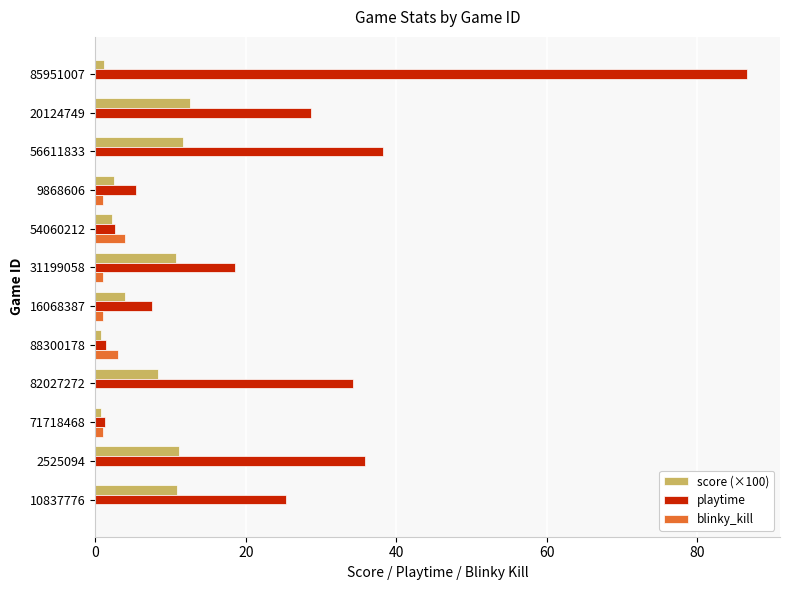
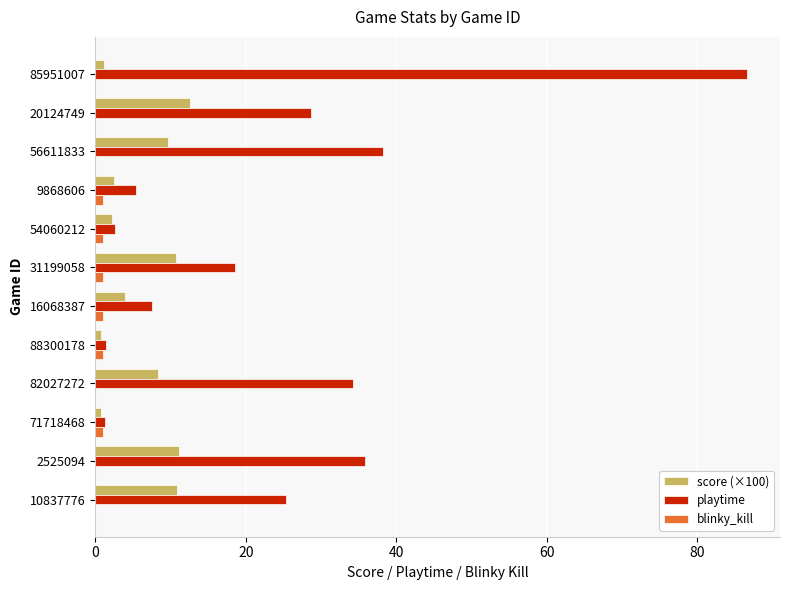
score (×100), 56611833: 12 -> 10
blinky_kill, 54060212: 4 -> 1
blinky_kill, 88300178: 3 -> 1
